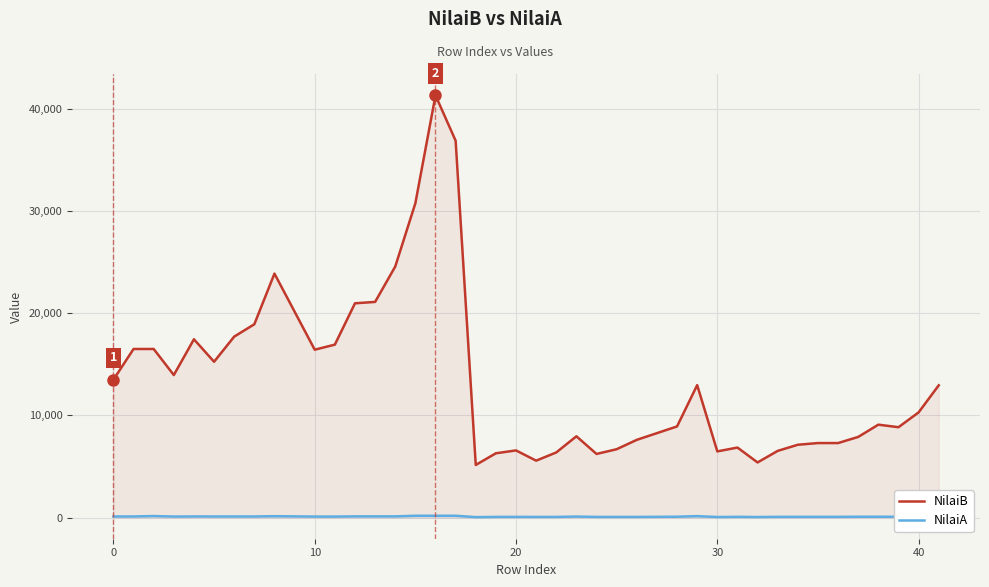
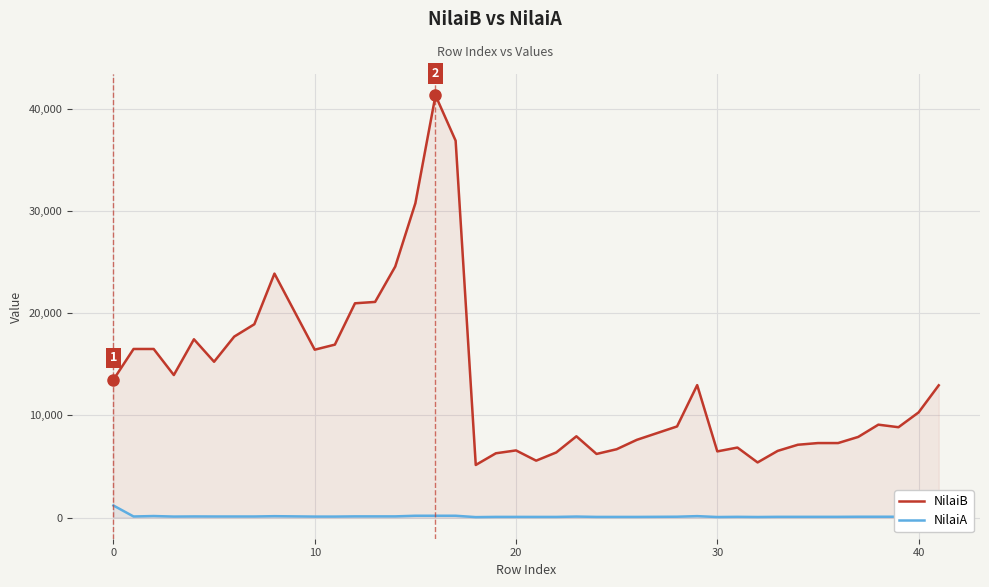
NilaiA, 0: 100 -> 1,200
